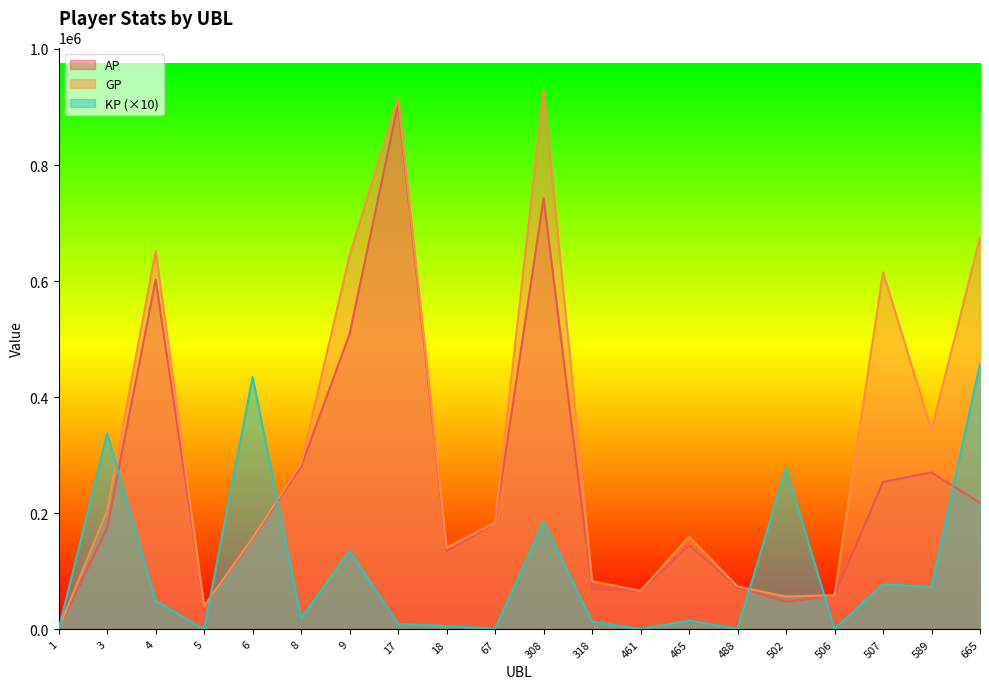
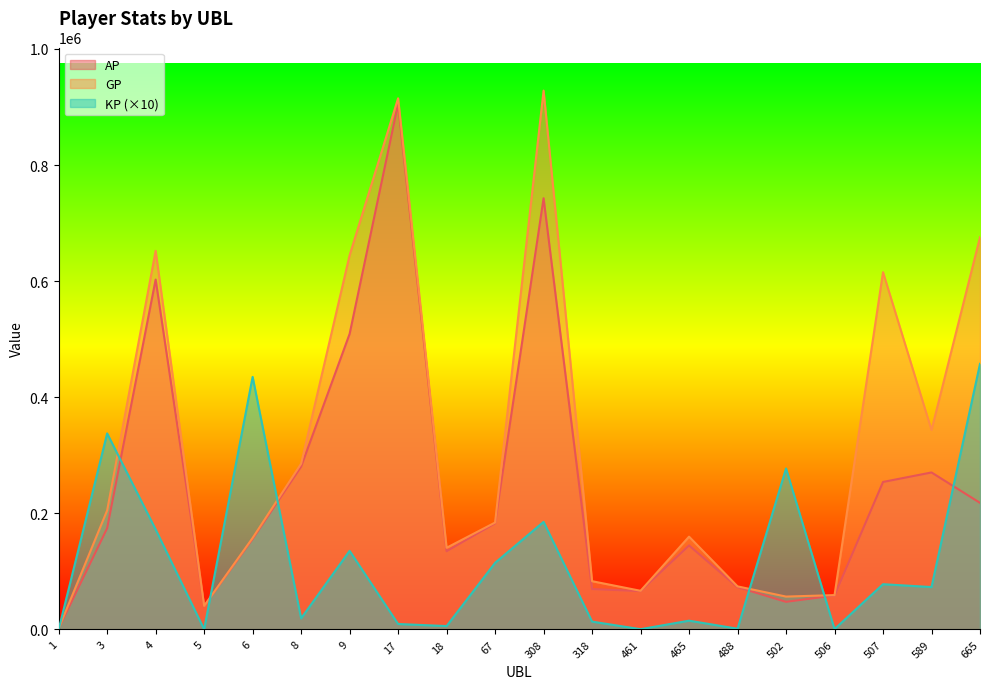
KP (×10), 4: 50000 -> 170000
KP (×10), 67: 0 -> 110000
